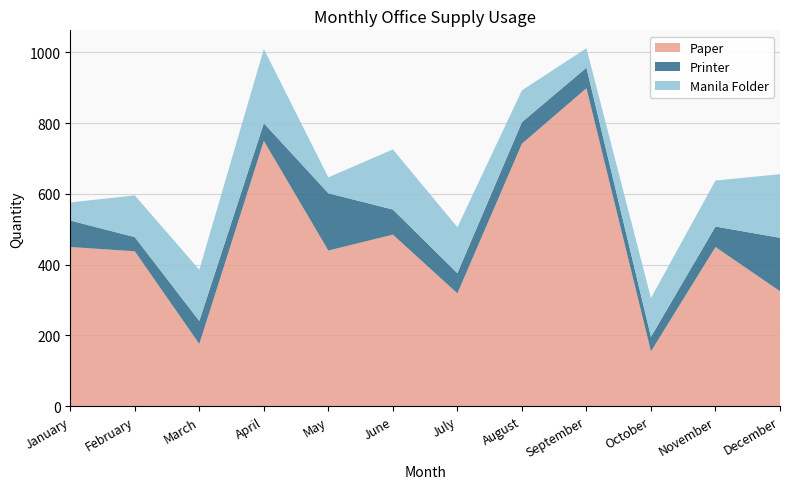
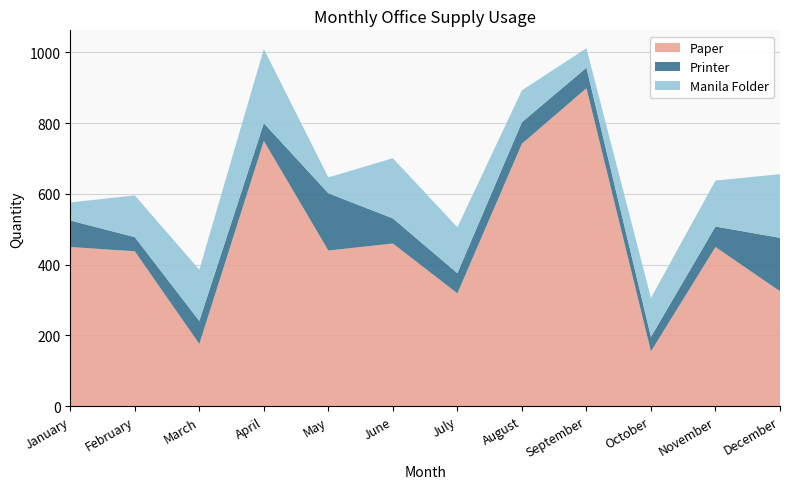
Paper, June: 490 -> 460
